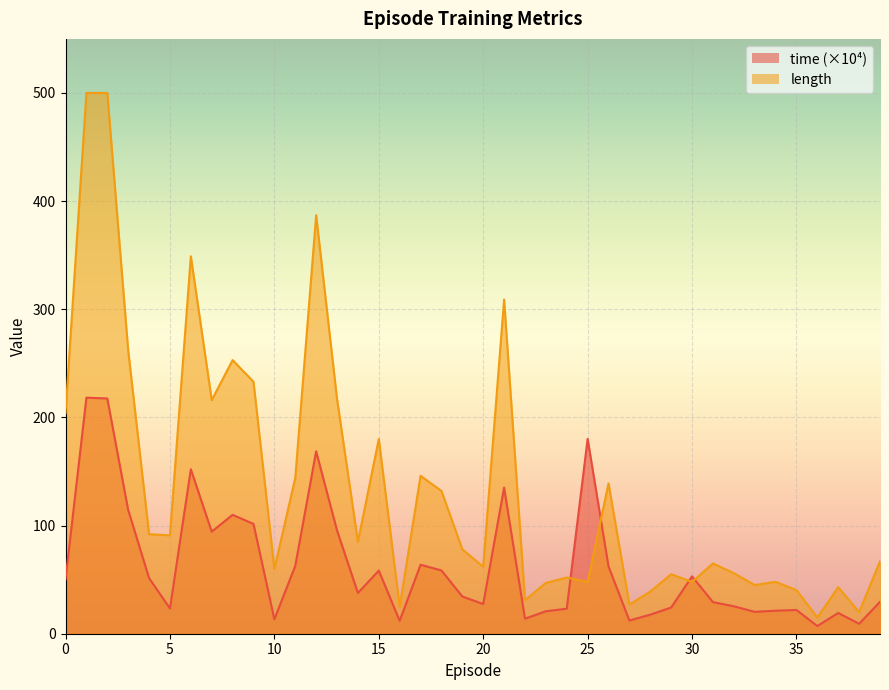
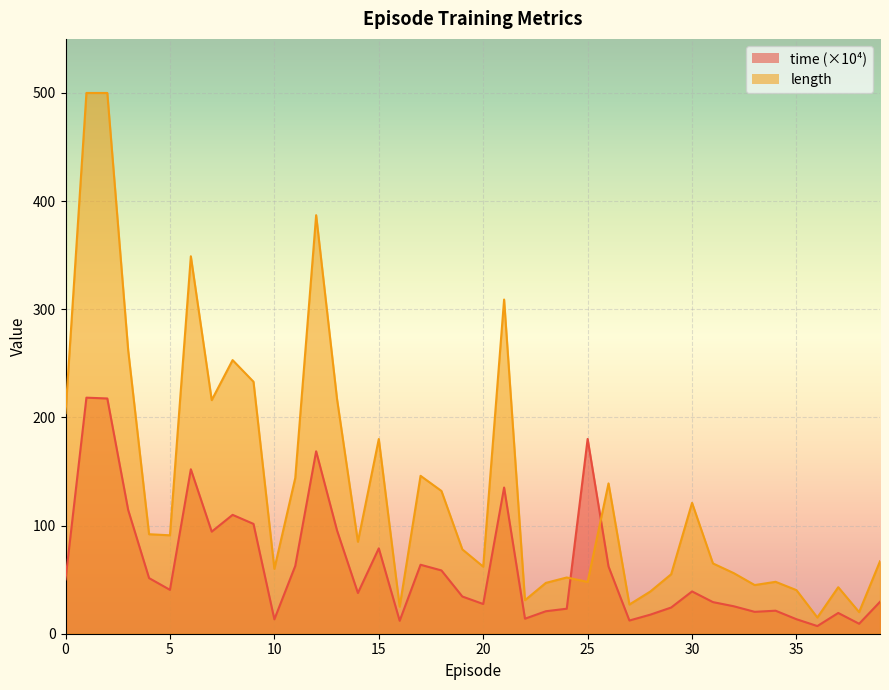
time (×10⁴), 5: 23 -> 41
time (×10⁴), 15: 58 -> 79
time (×10⁴), 30: 53 -> 39
length, 30: 48 -> 121
time (×10⁴), 35: 22 -> 13
